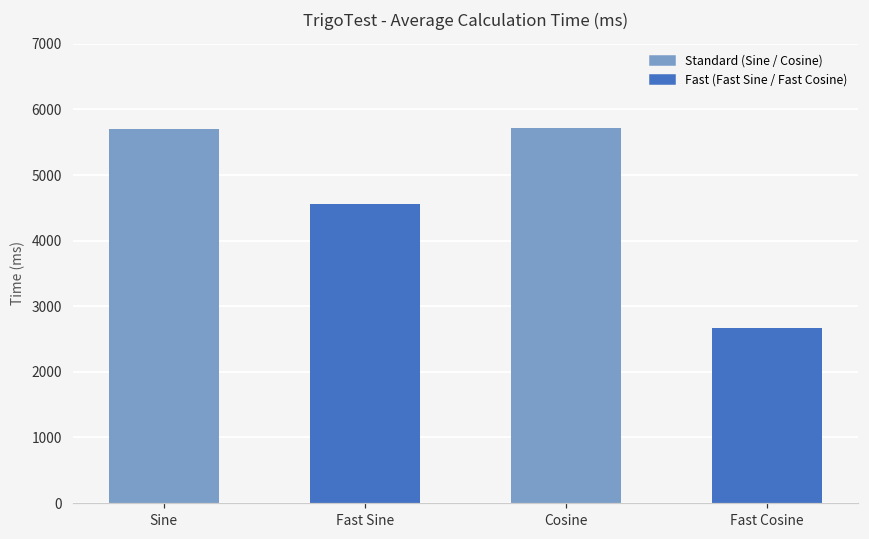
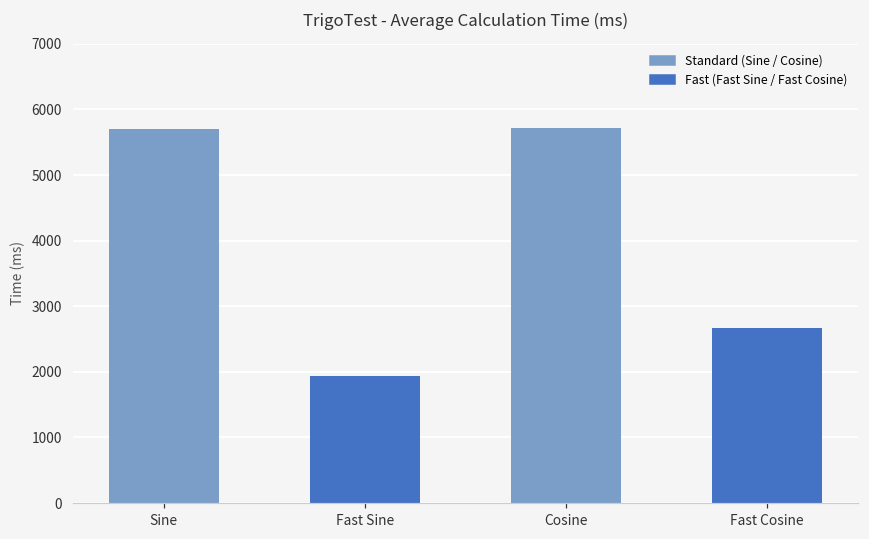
Fast Sine: 4600 -> 1900
